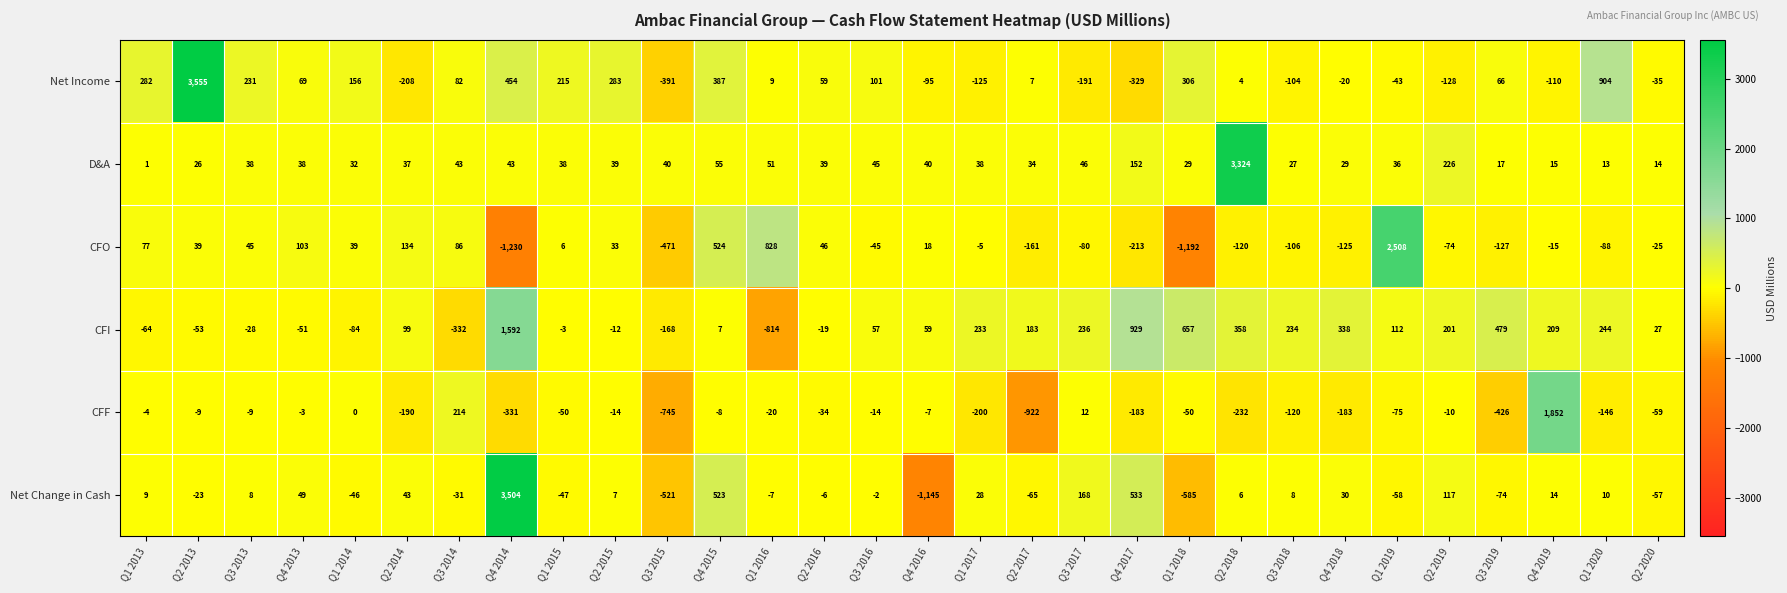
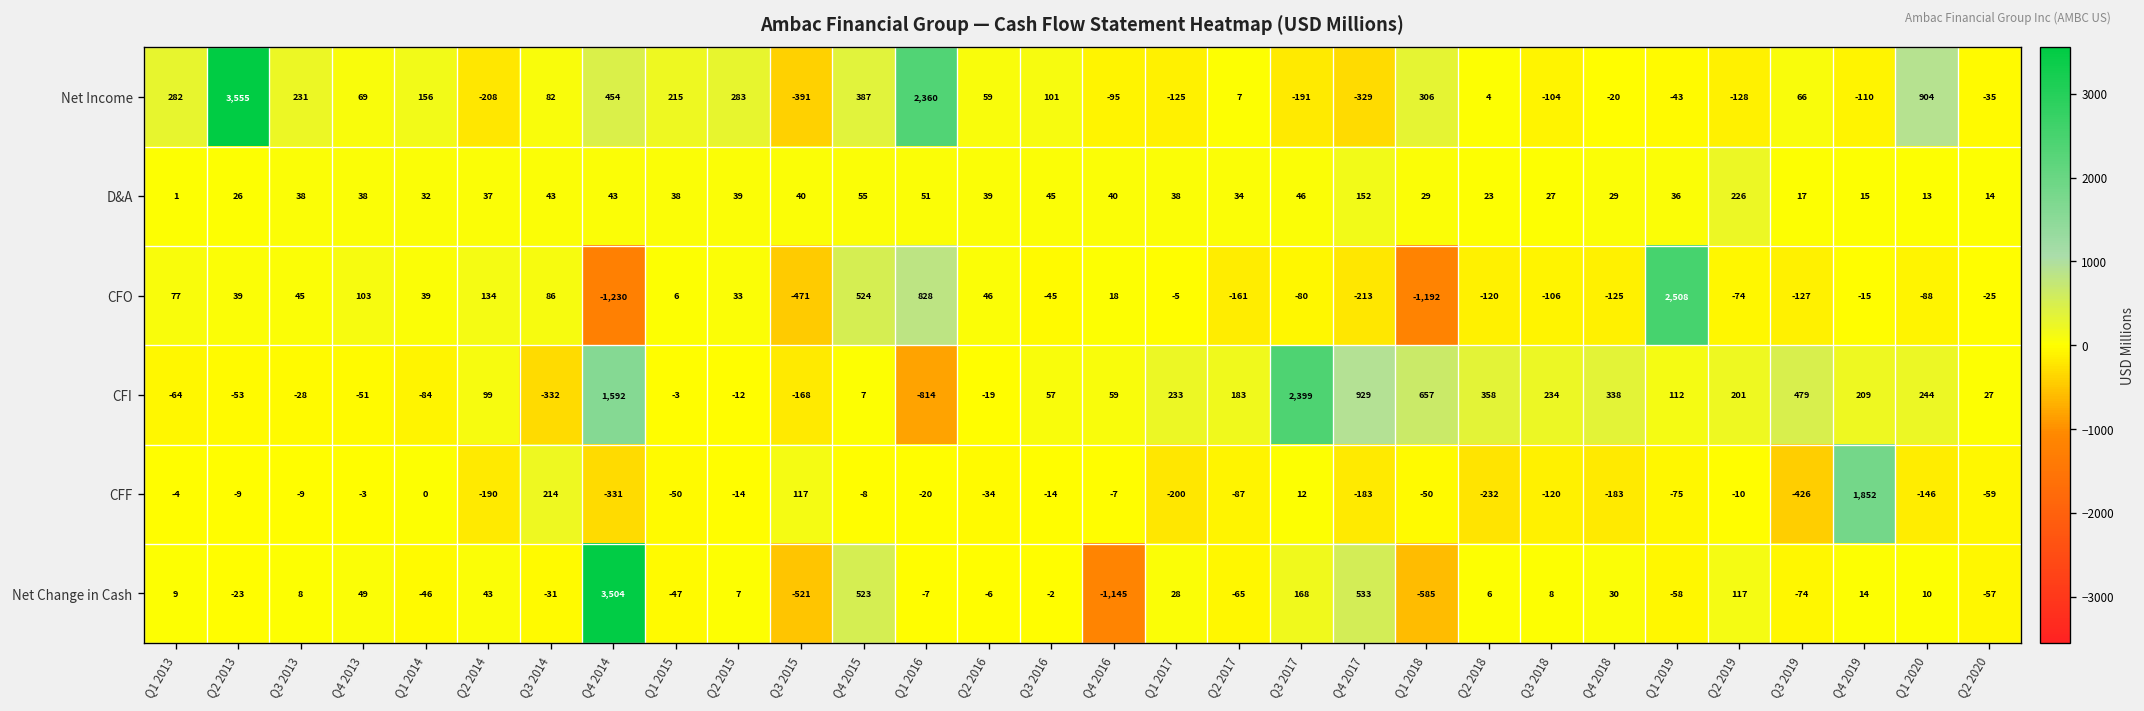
Net Income, Q1 2016: 9 -> 2,360
D&A, Q2 2018: 3,324 -> 23
CFI, Q3 2017: 236 -> 2,399
CFF, Q3 2015: -745 -> 117
CFF, Q2 2017: -922 -> -87
